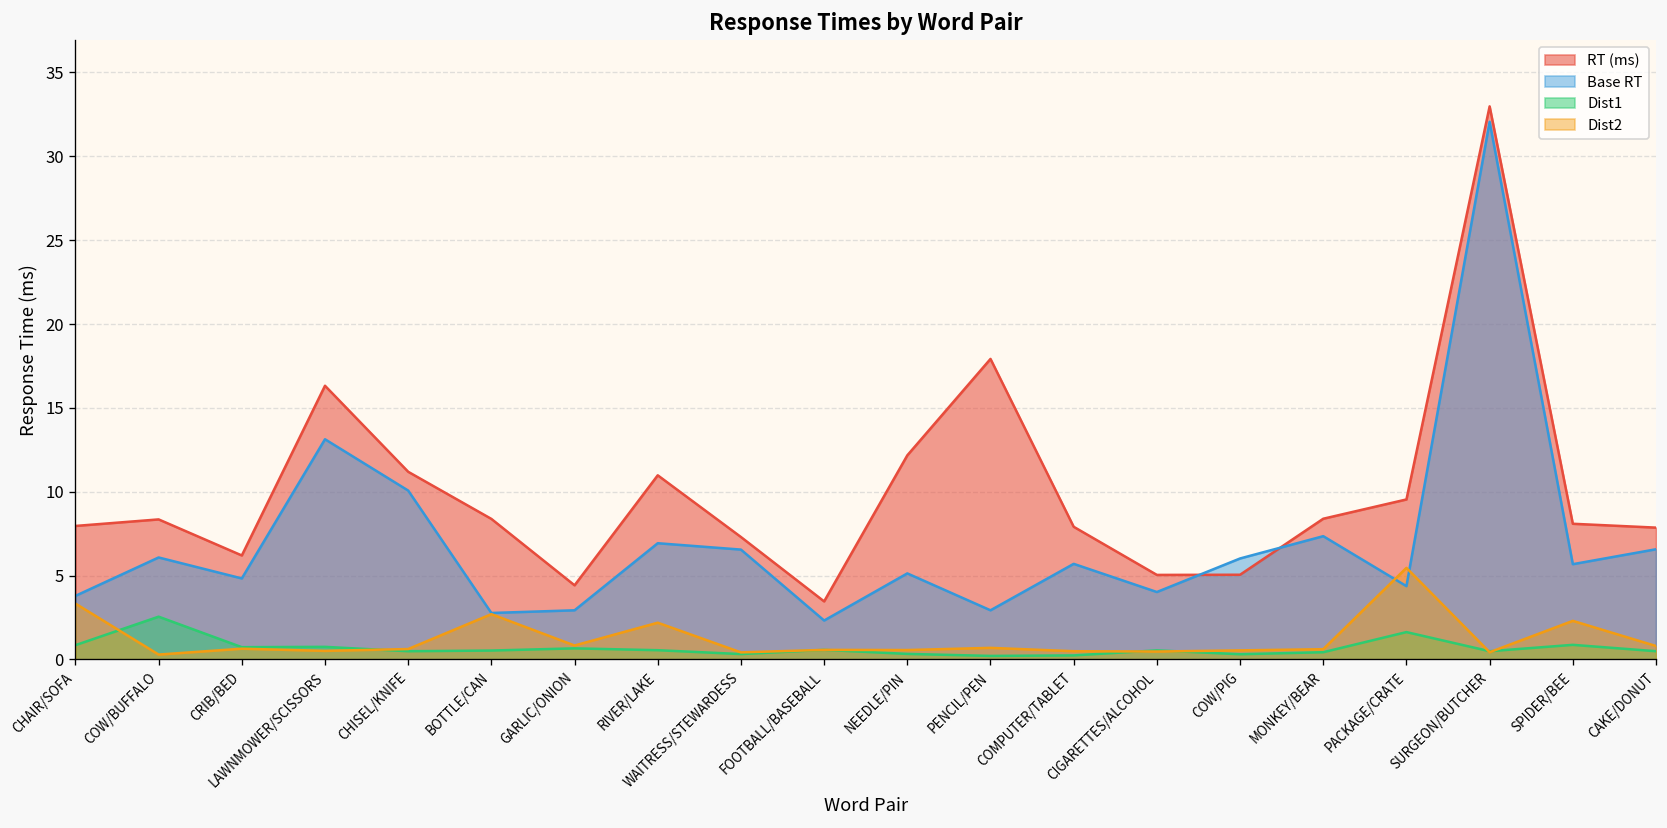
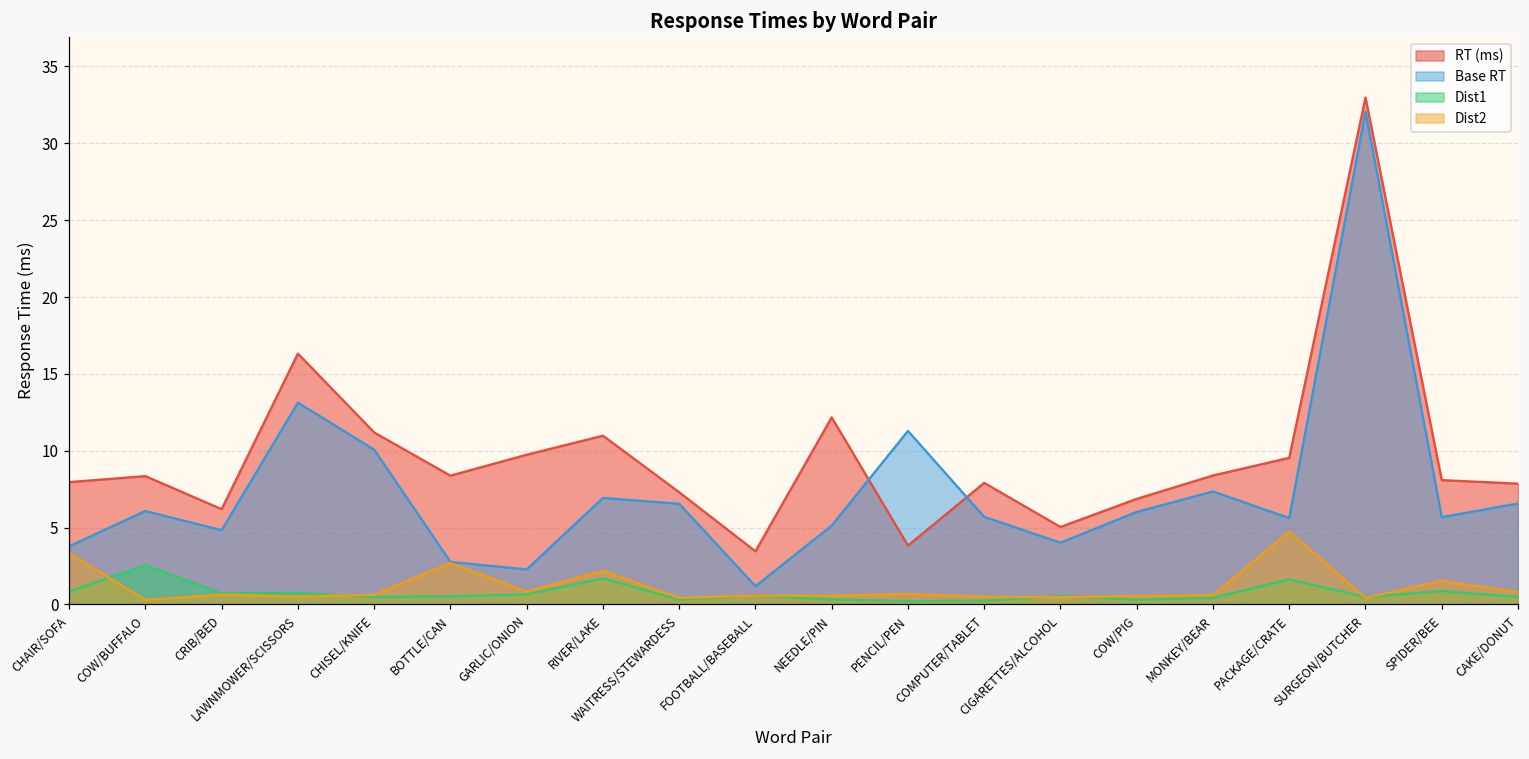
RT (ms), GARLIC/ONION: 4.4 -> 9.7
Base RT, GARLIC/ONION: 2.9 -> 2.3
Dist1, RIVER/LAKE: 0.6 -> 1.7
Base RT, FOOTBALL/BASEBALL: 2.3 -> 1.2
RT (ms), PENCIL/PEN: 17.9 -> 3.8
Base RT, PENCIL/PEN: 2.9 -> 11.3
RT (ms), COW/PIG: 5.1 -> 6.9
Base RT, PACKAGE/CRATE: 4.4 -> 5.6
Dist2, PACKAGE/CRATE: 5.5 -> 4.7
Dist2, SPIDER/BEE: 2.3 -> 1.5
